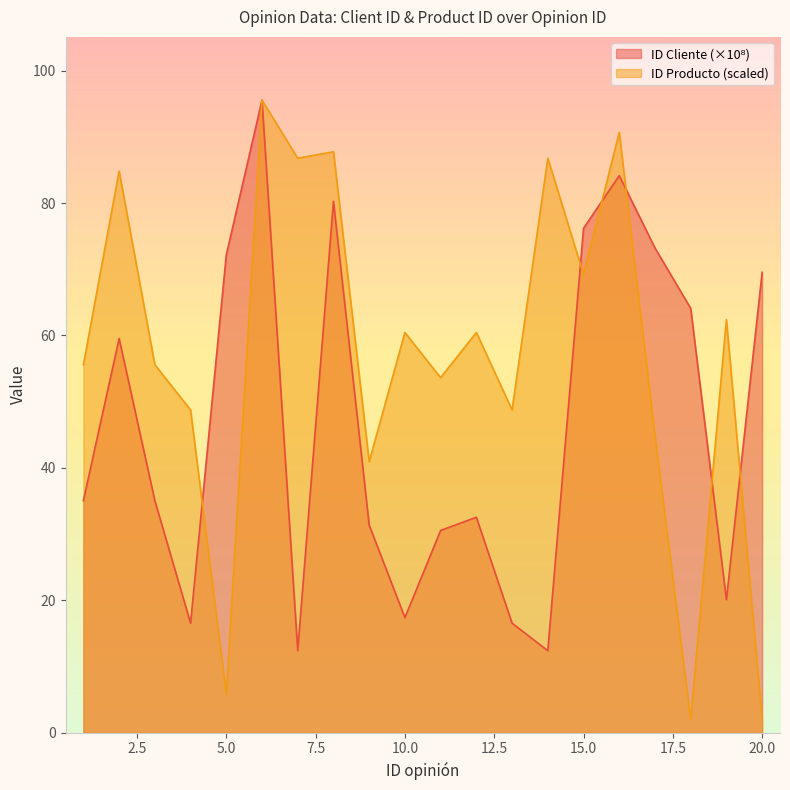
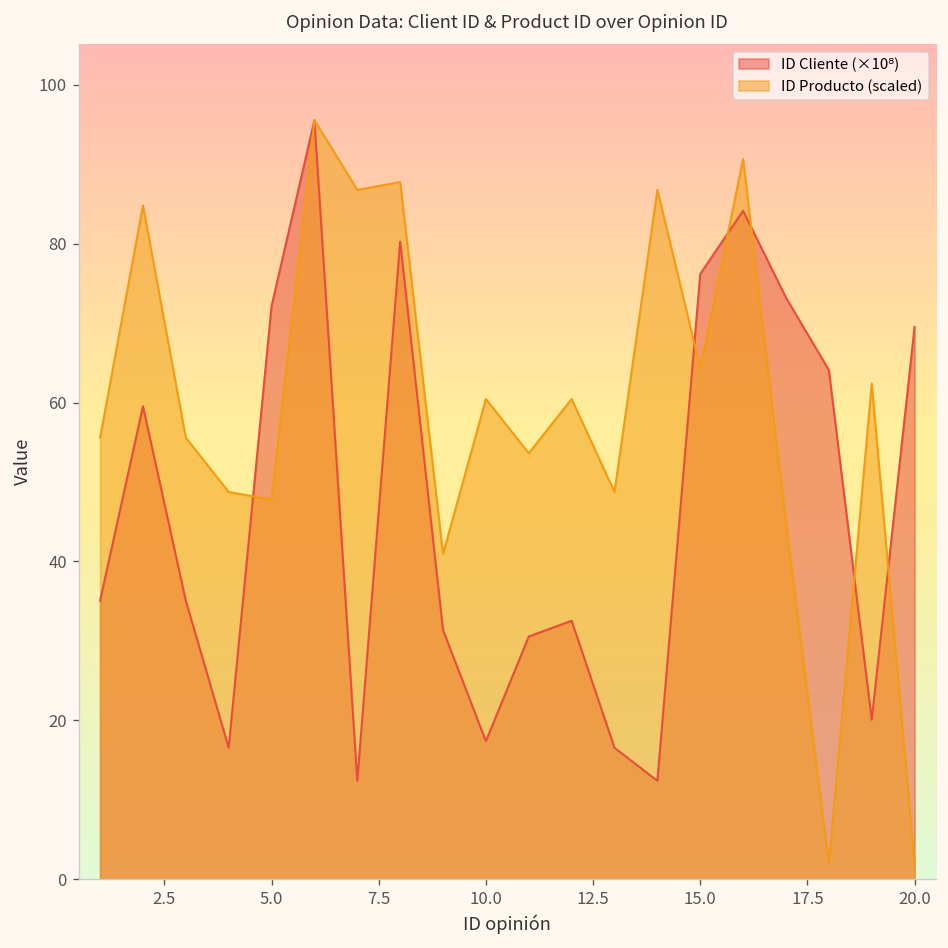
ID Producto (scaled), 5.0: 6 -> 48
ID Producto (scaled), 15.0: 69 -> 64
